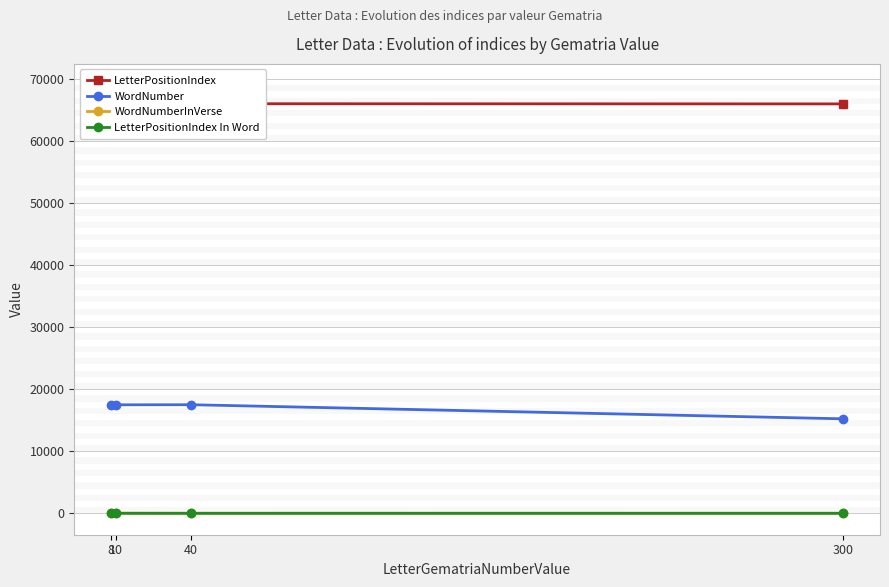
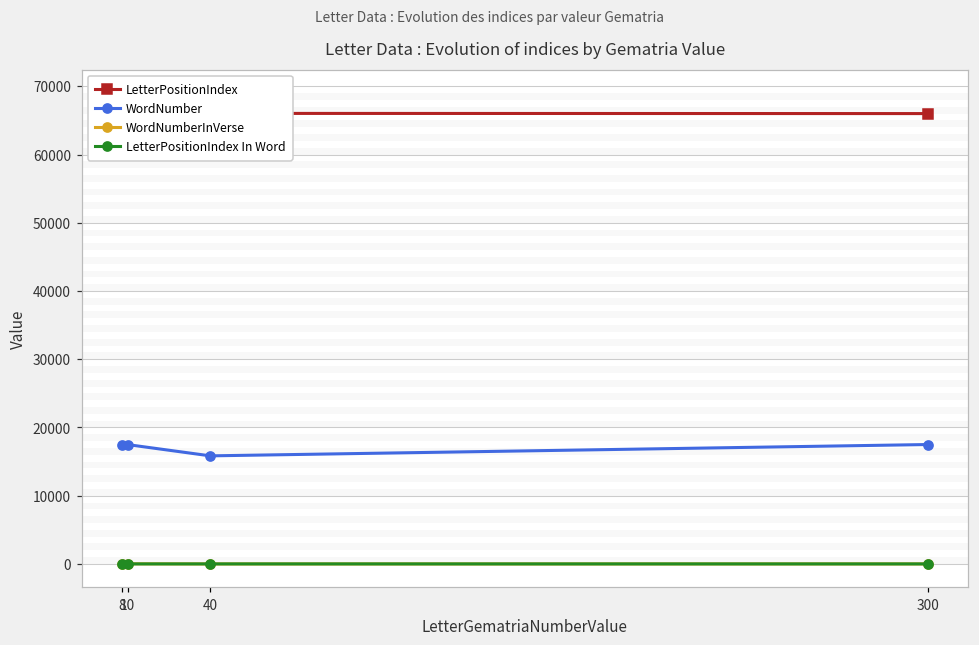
WordNumber, 40: 18000 -> 16000
WordNumber, 300: 15000 -> 18000
